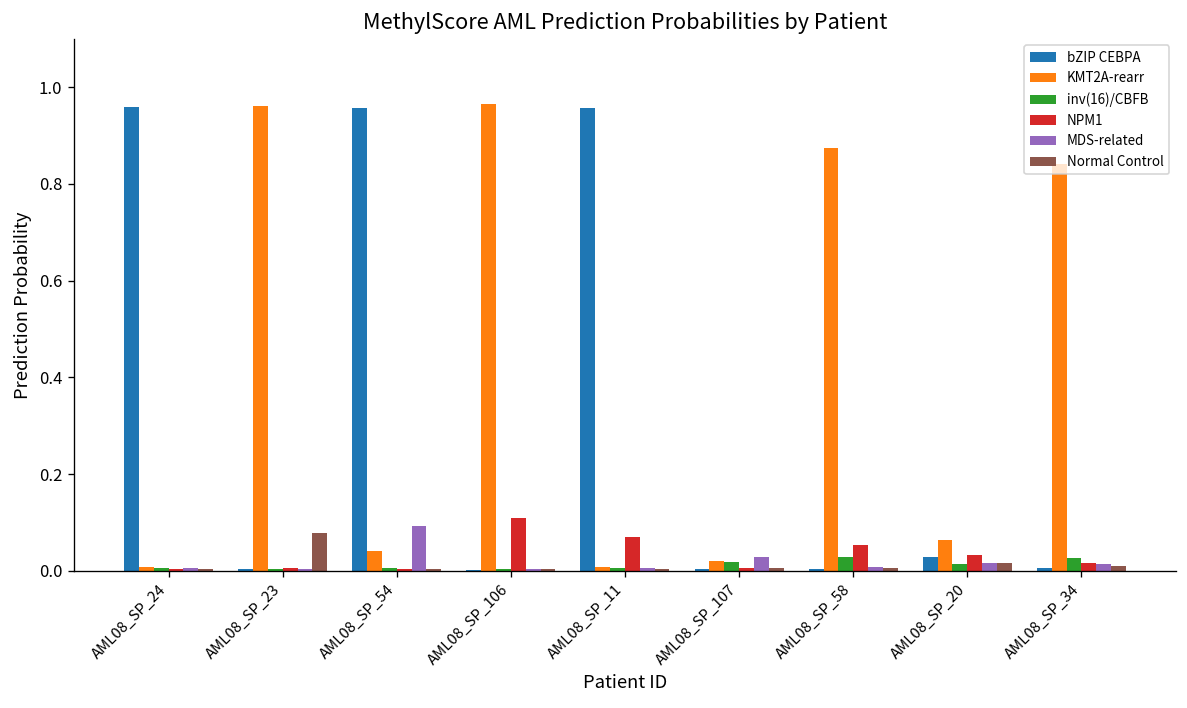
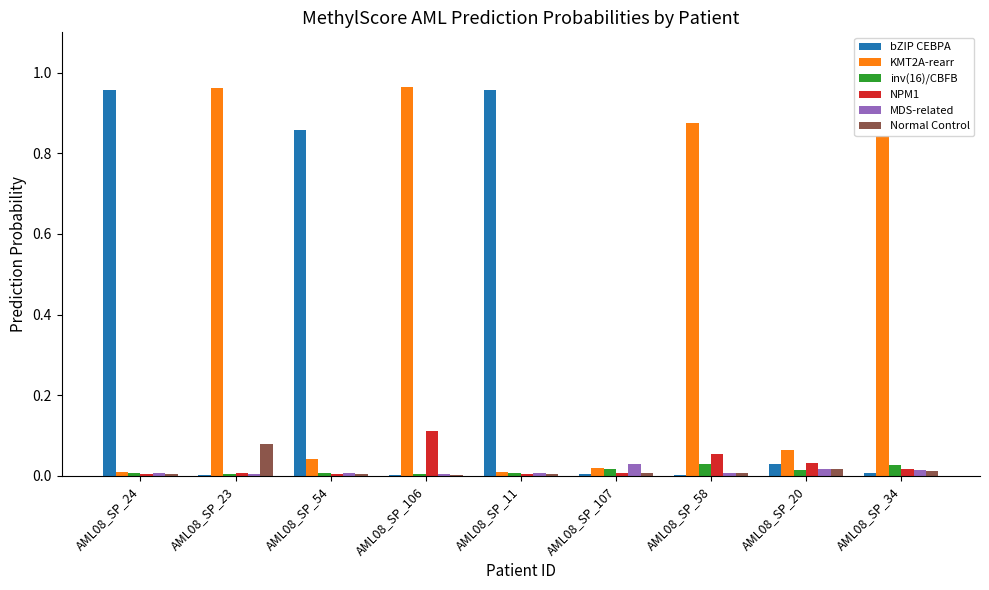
bZIP CEBPA, AML08_SP_54: 0.96 -> 0.86
MDS-related, AML08_SP_54: 0.09 -> 0.01
NPM1, AML08_SP_11: 0.07 -> 0.01
